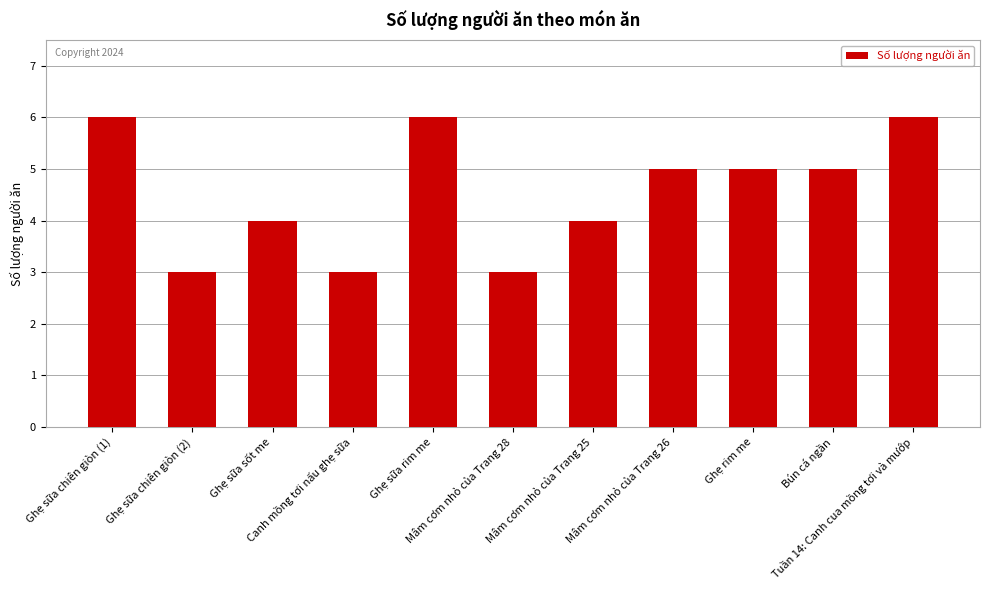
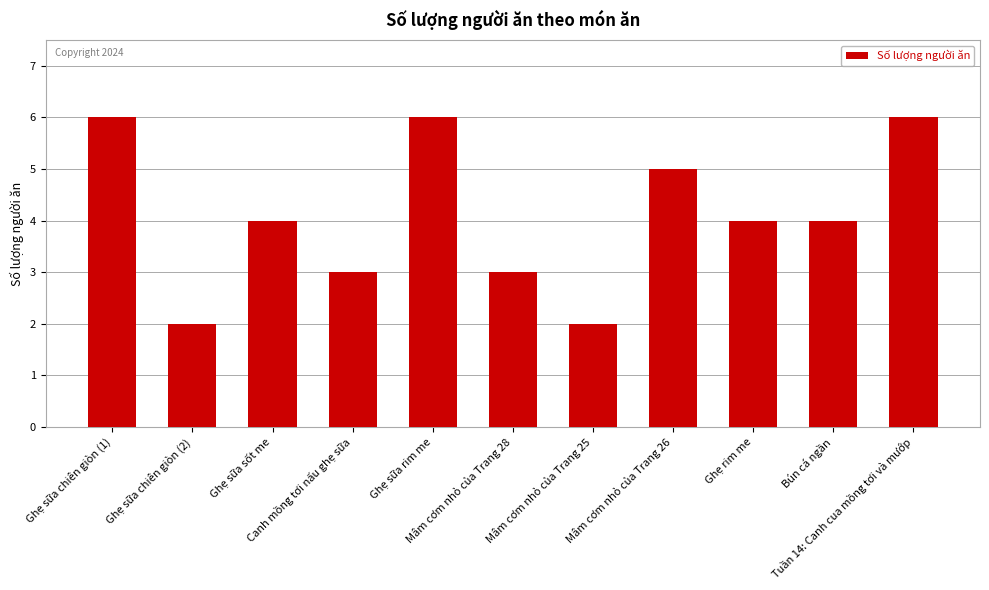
Ghẹ sữa chiên giòn (2): 3 -> 2
Mâm cơm nhỏ của Trang 25: 4 -> 2
Ghẹ rim me: 5 -> 4
Bún cá ngần: 5 -> 4
